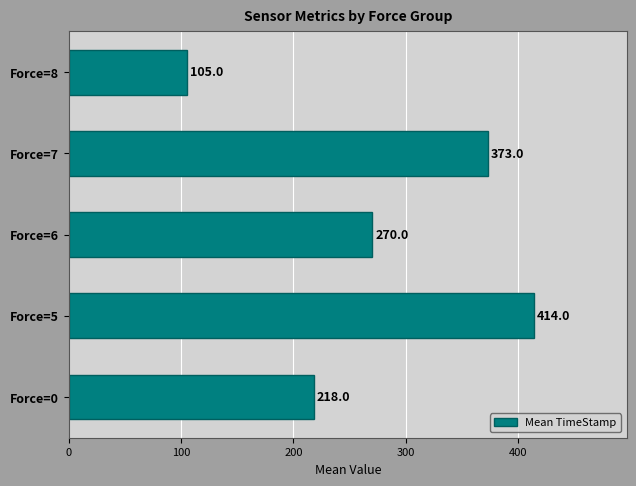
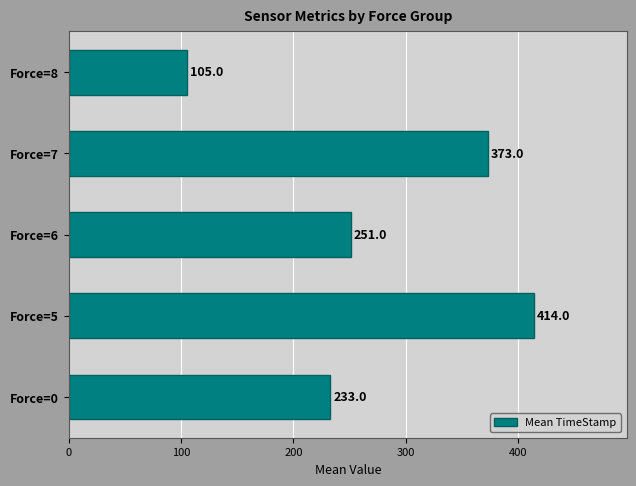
Force=6: 270.0 -> 251.0
Force=0: 218.0 -> 233.0
